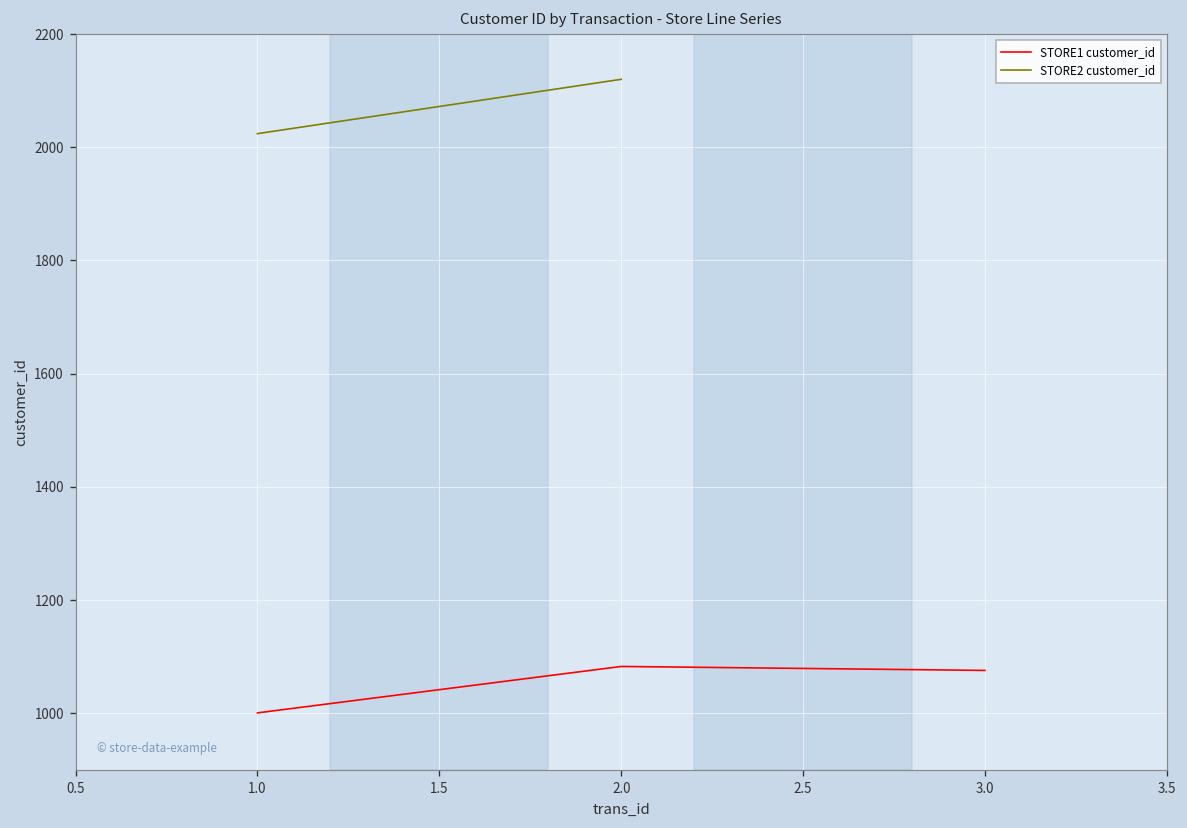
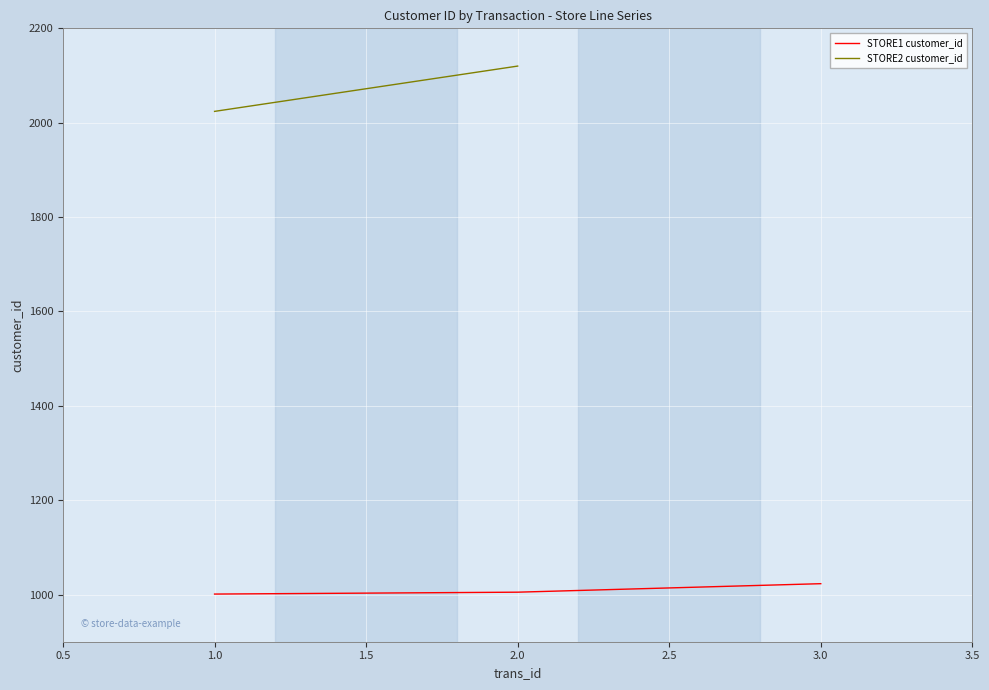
STORE1 customer_id, 2.0: 1080 -> 1010
STORE1 customer_id, 3.0: 1080 -> 1020
